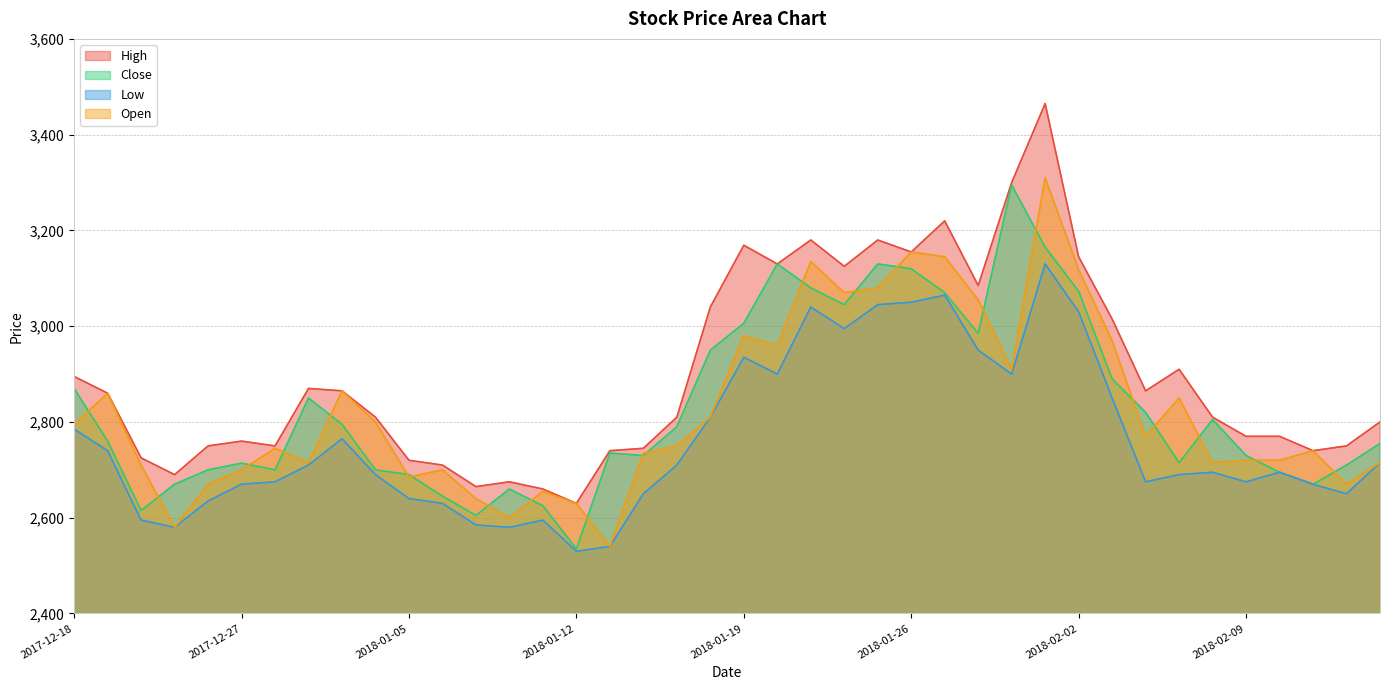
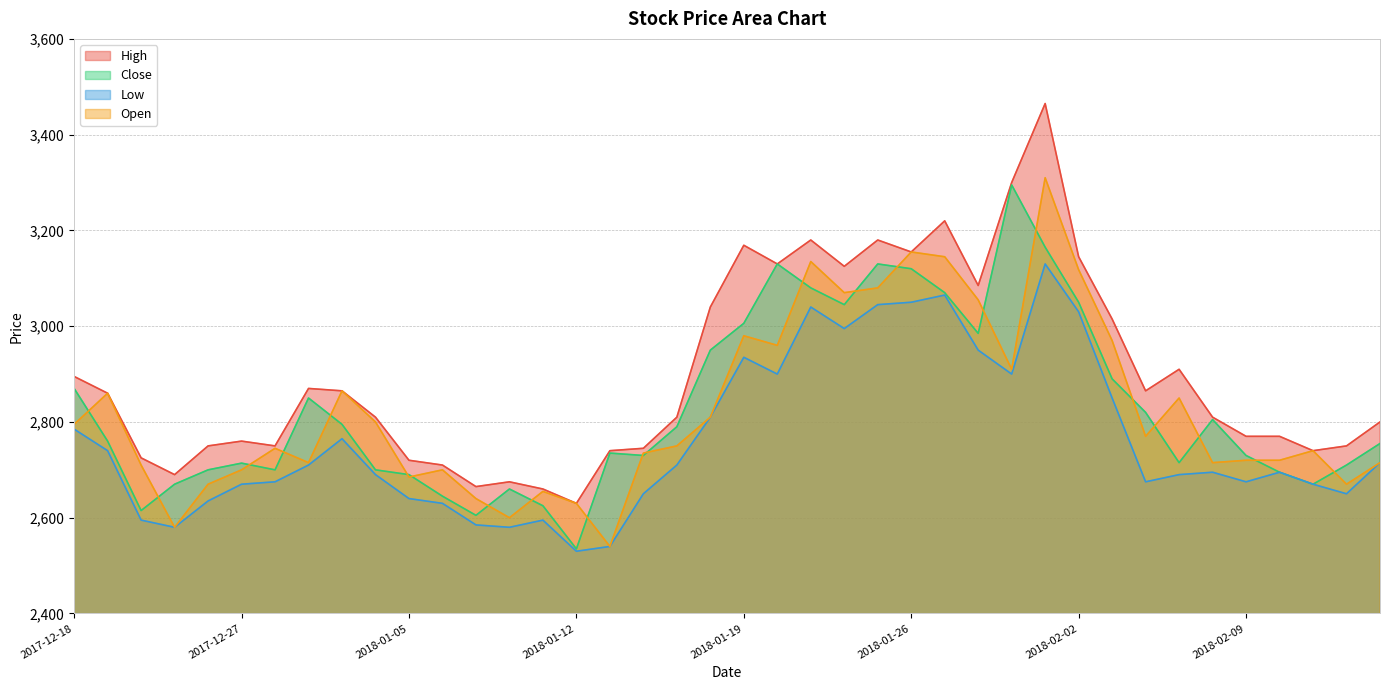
Close, 2018-02-02: 3,070 -> 3,050
